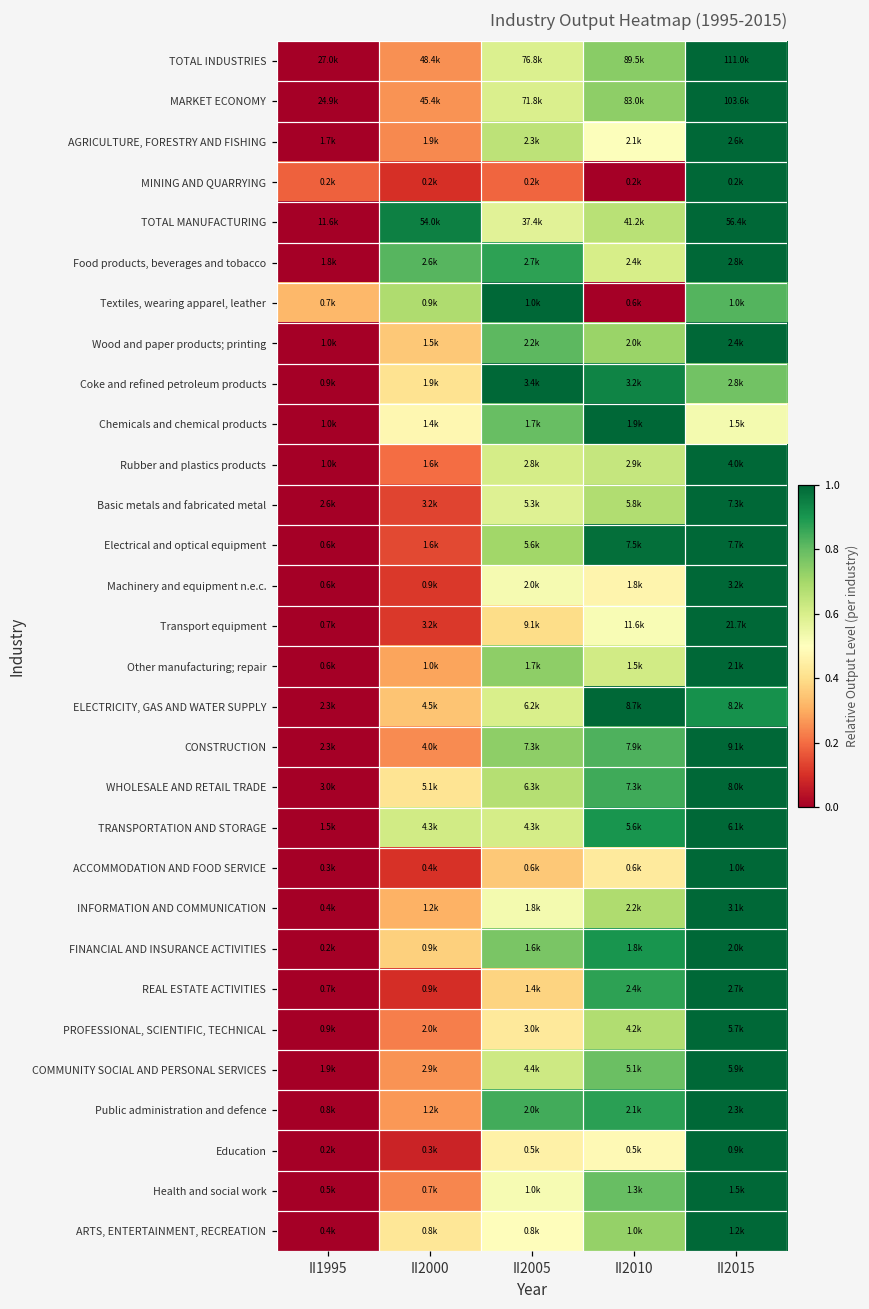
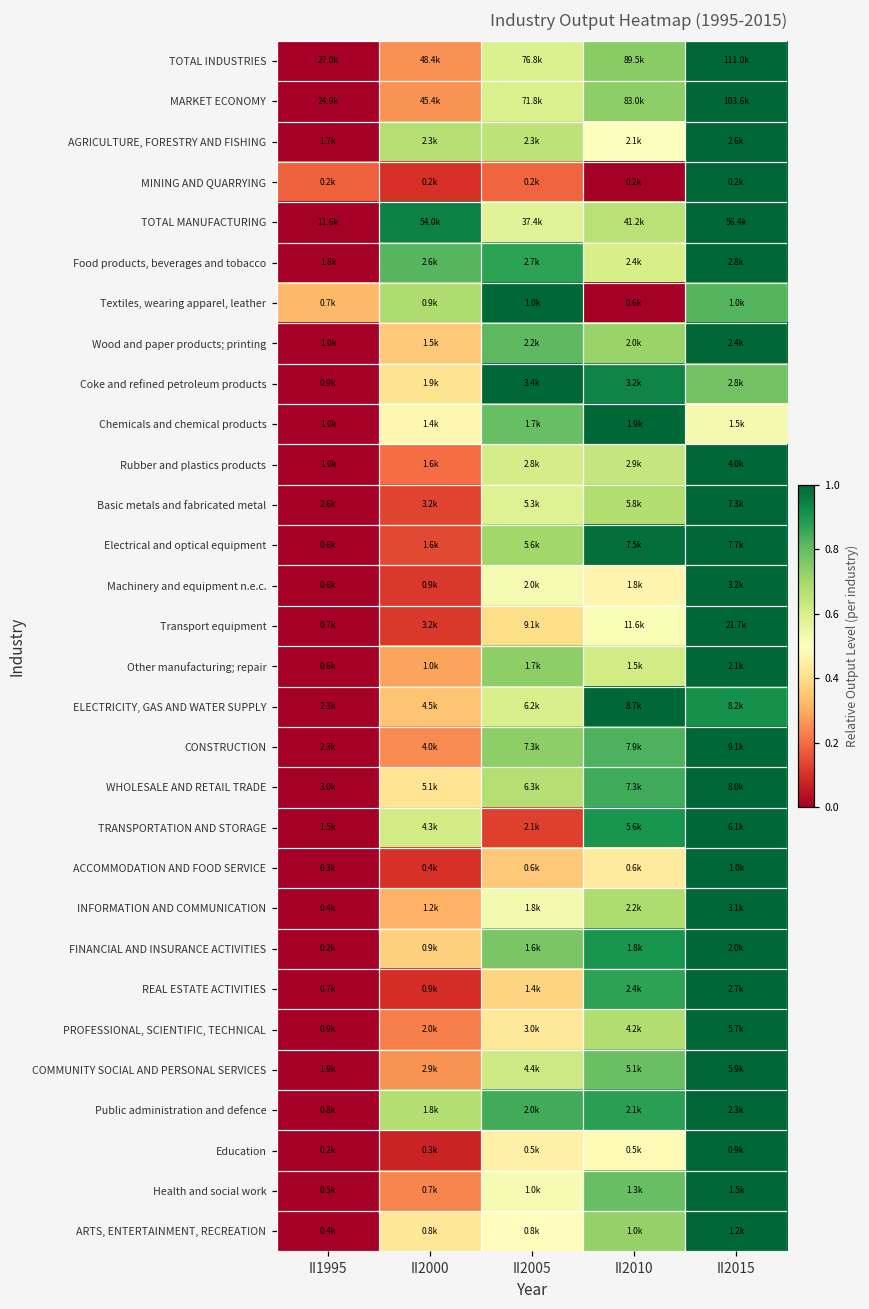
AGRICULTURE, FORESTRY AND FISHING, II2000: 1.9k -> 2.3k
TRANSPORTATION AND STORAGE, II2005: 4.3k -> 2.1k
Public administration and defence, II2000: 1.2k -> 1.8k
